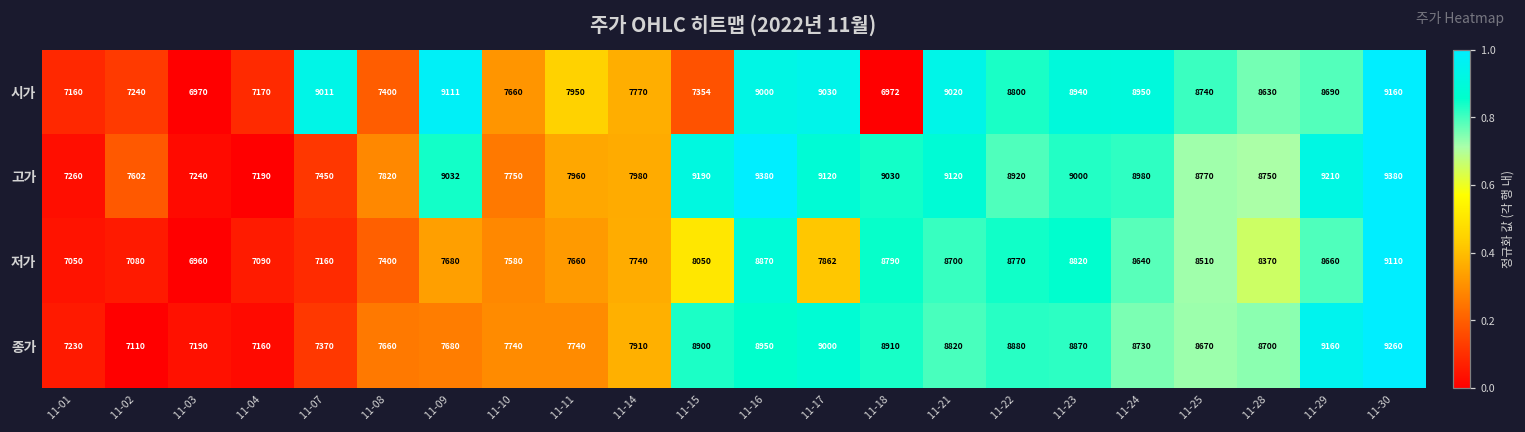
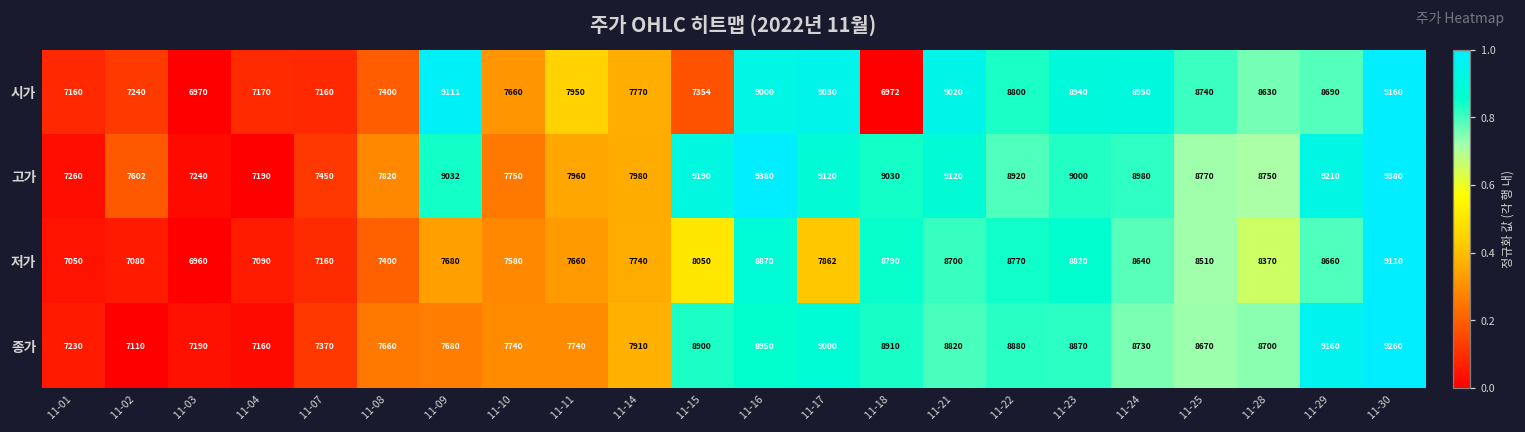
시가, 11-07: 9011 -> 7160
